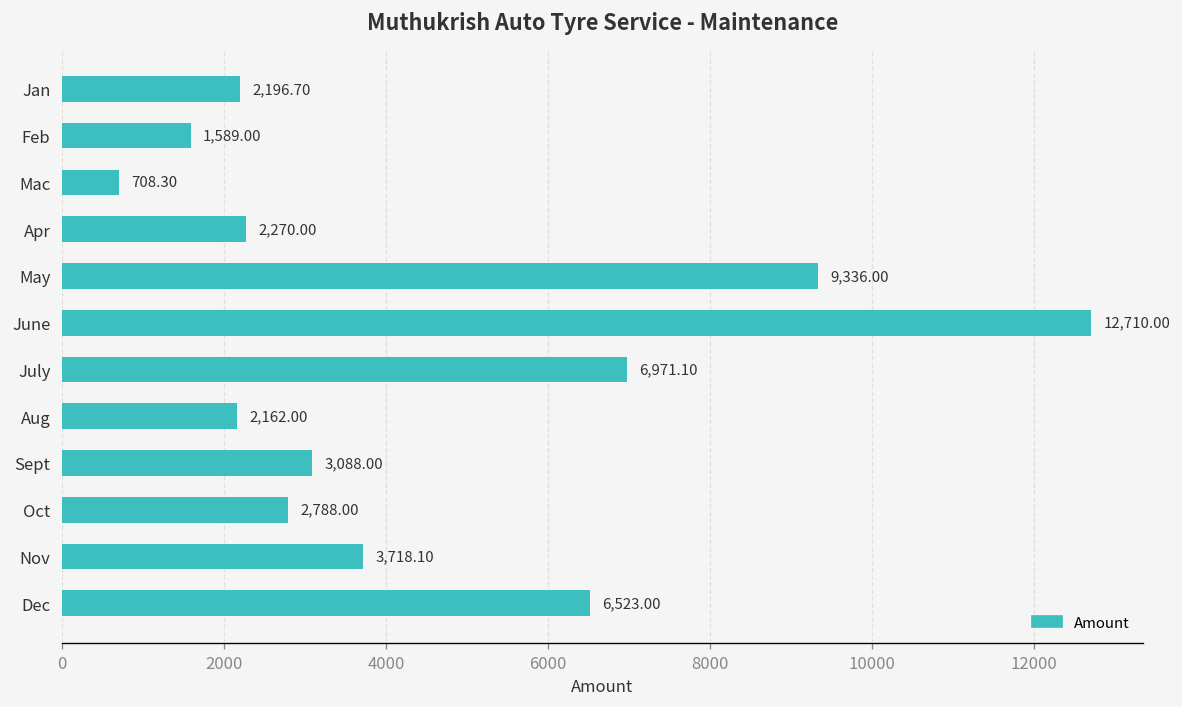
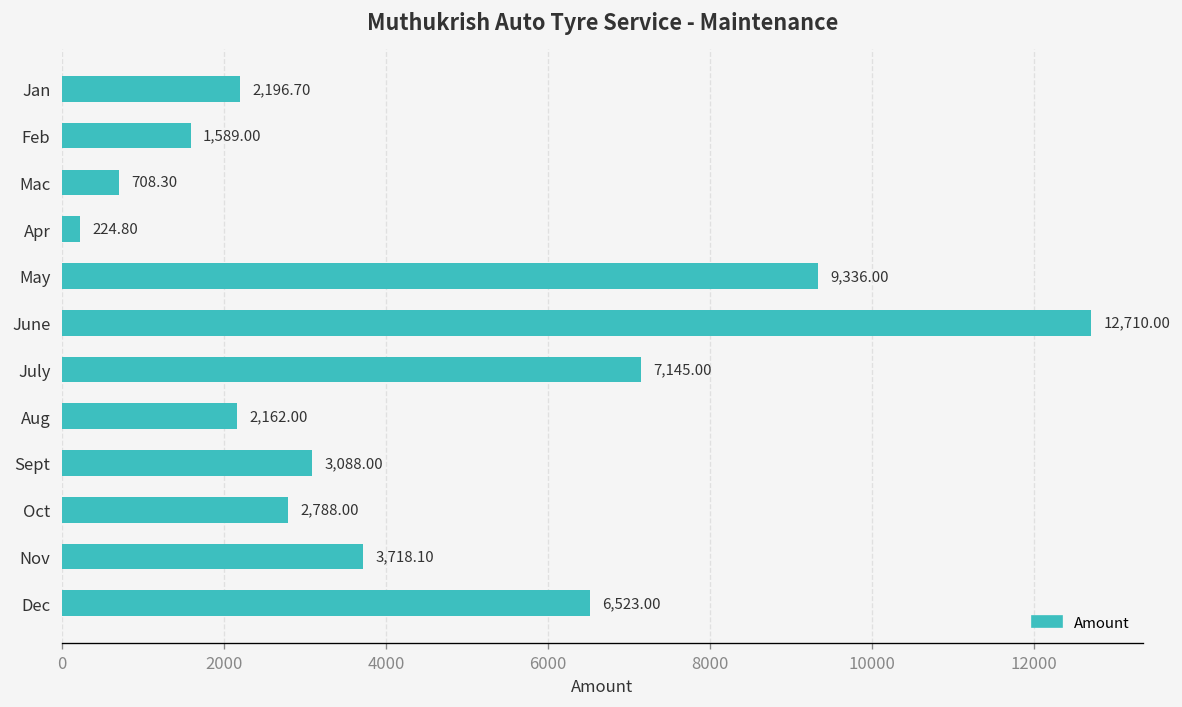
Apr: 2,270.00 -> 224.80
July: 6,971.10 -> 7,145.00
